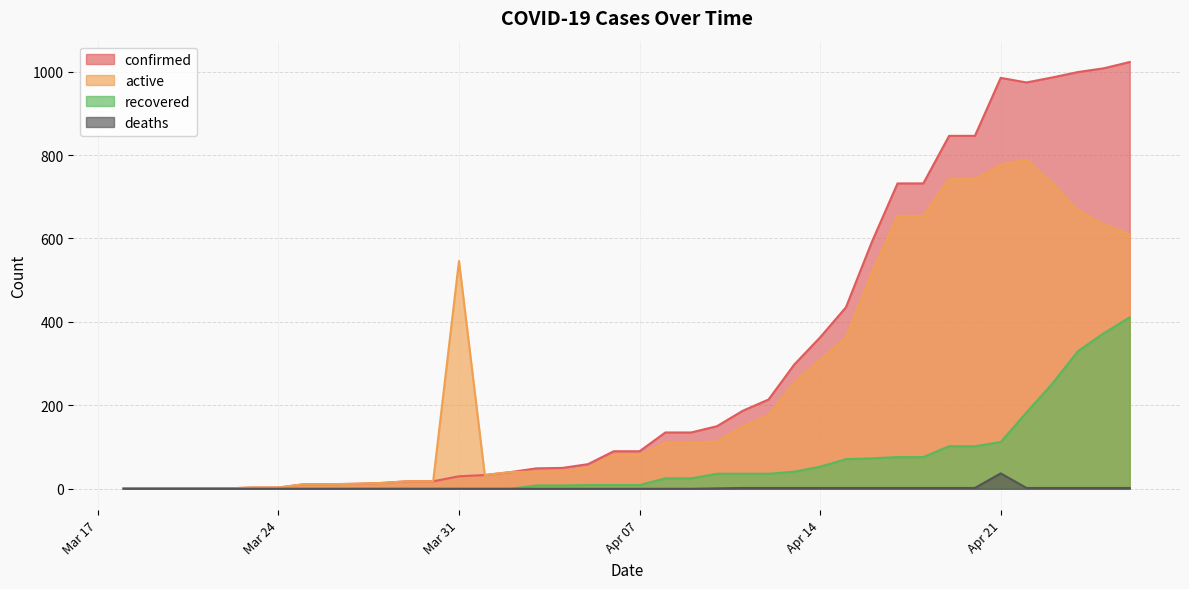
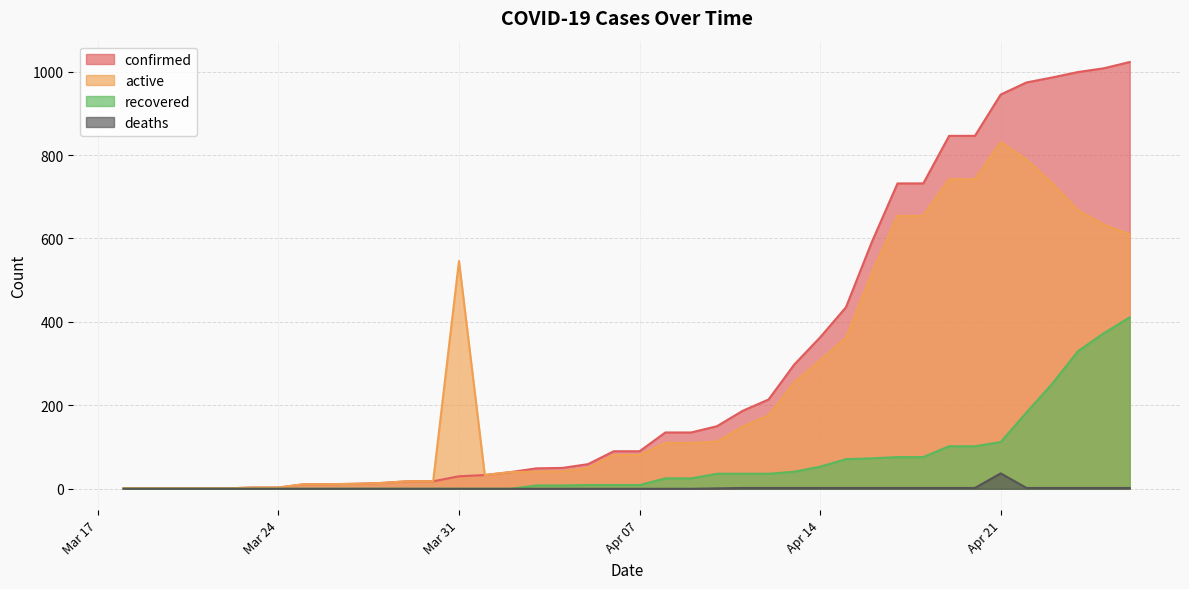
confirmed, Apr 21: 990 -> 950
active, Apr 21: 780 -> 830
